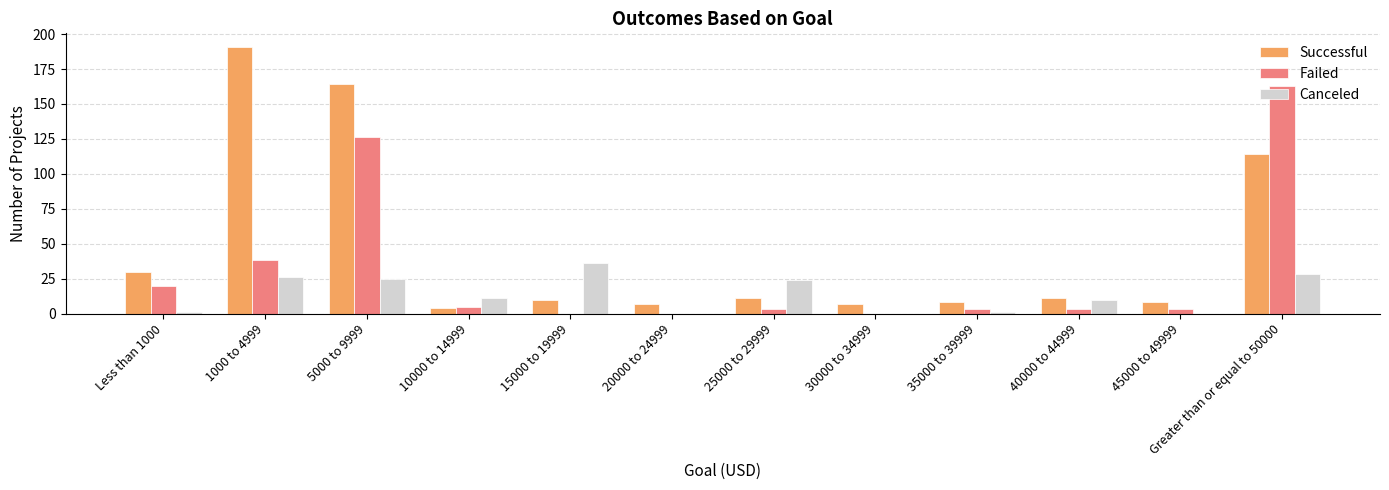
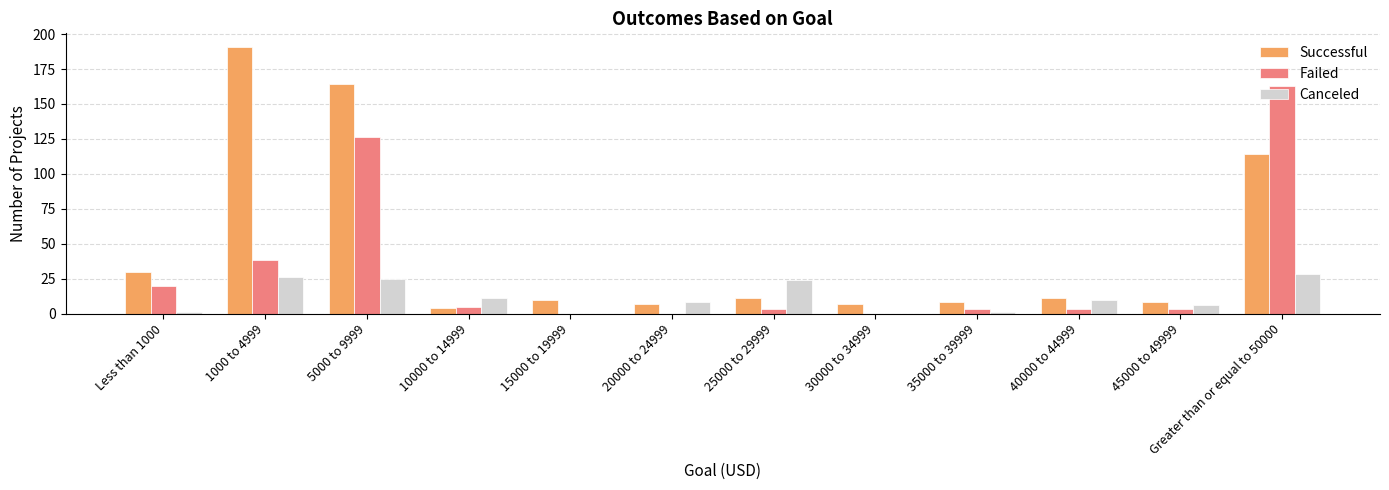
Canceled, 15000 to 19999: 36 -> 0
Canceled, 20000 to 24999: 0 -> 8
Canceled, 45000 to 49999: 0 -> 6
